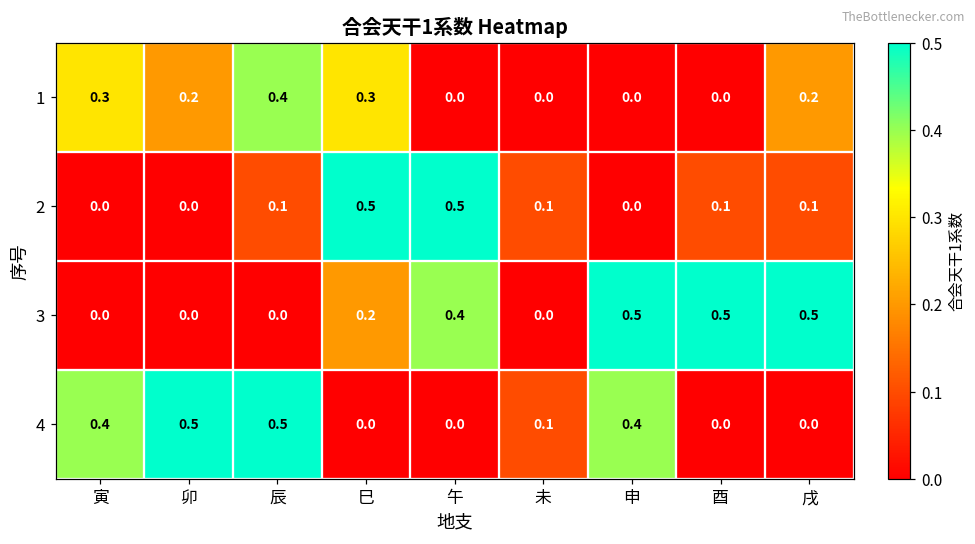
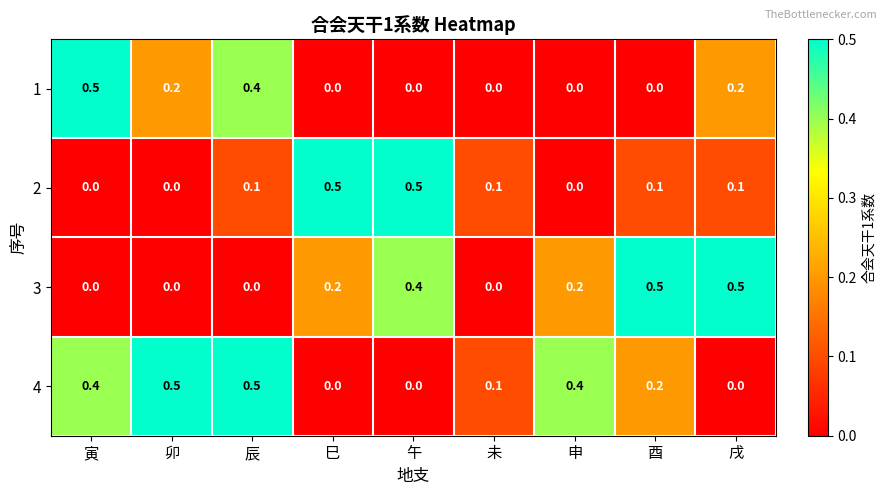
1, 寅: 0.3 -> 0.5
1, 巳: 0.3 -> 0.0
3, 申: 0.5 -> 0.2
4, 酉: 0.0 -> 0.2
